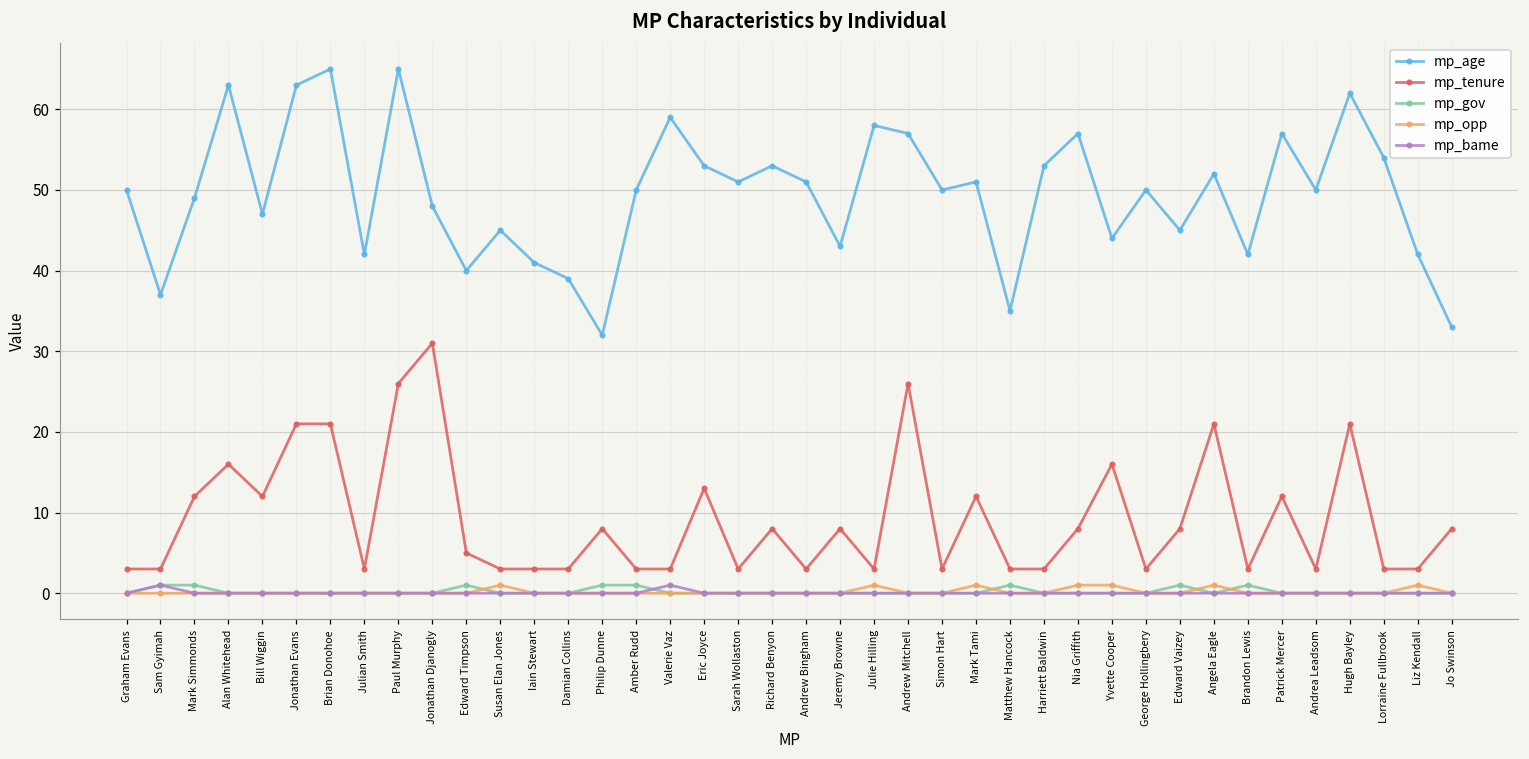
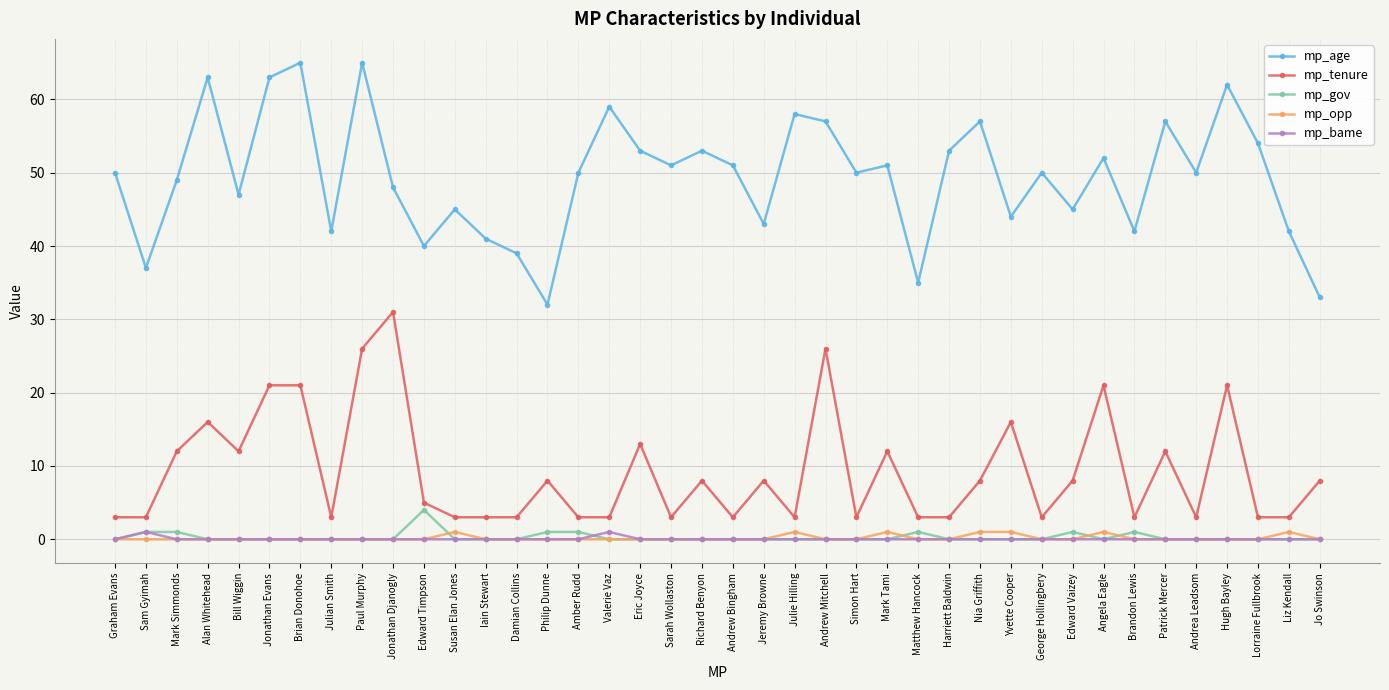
mp_gov, Edward Timpson: 1 -> 4
